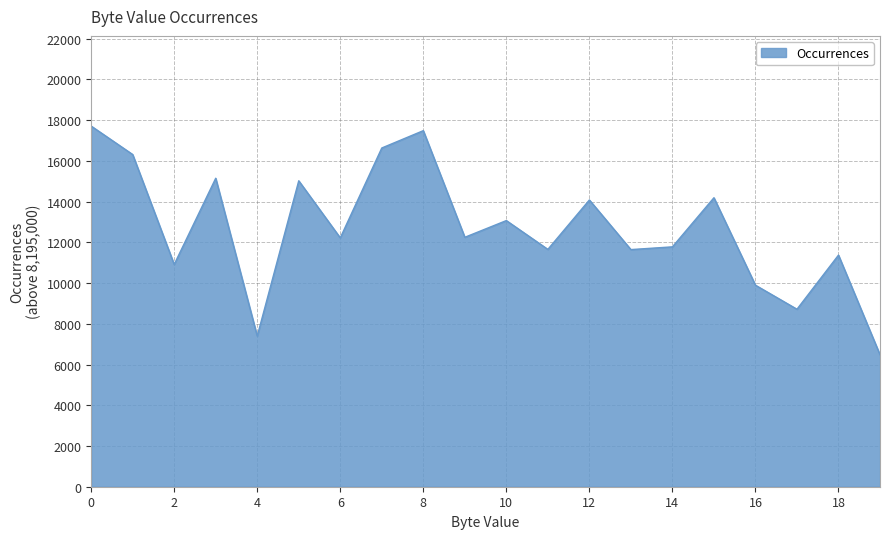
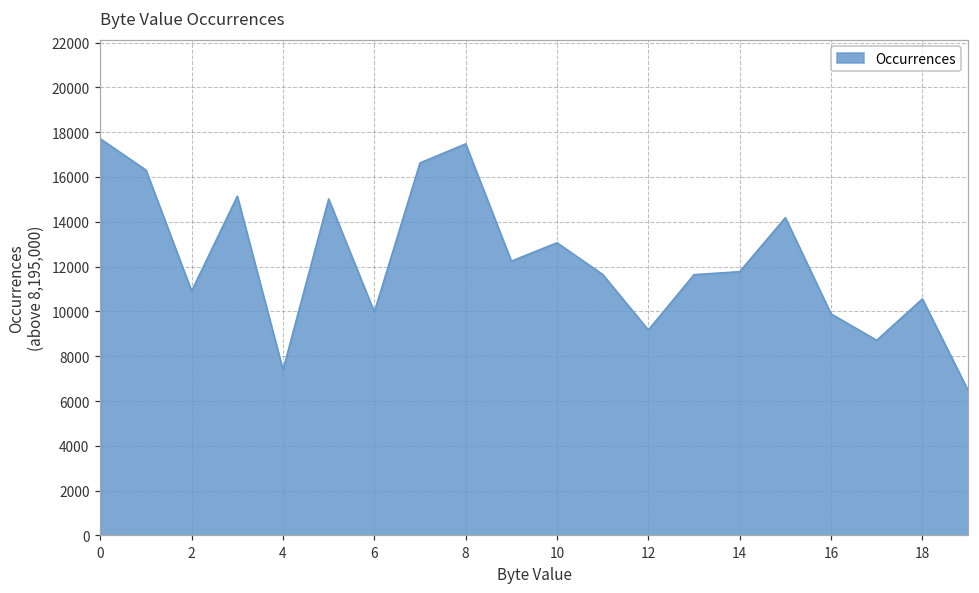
6: 12200 -> 10000
12: 14100 -> 9200
18: 11400 -> 10600
